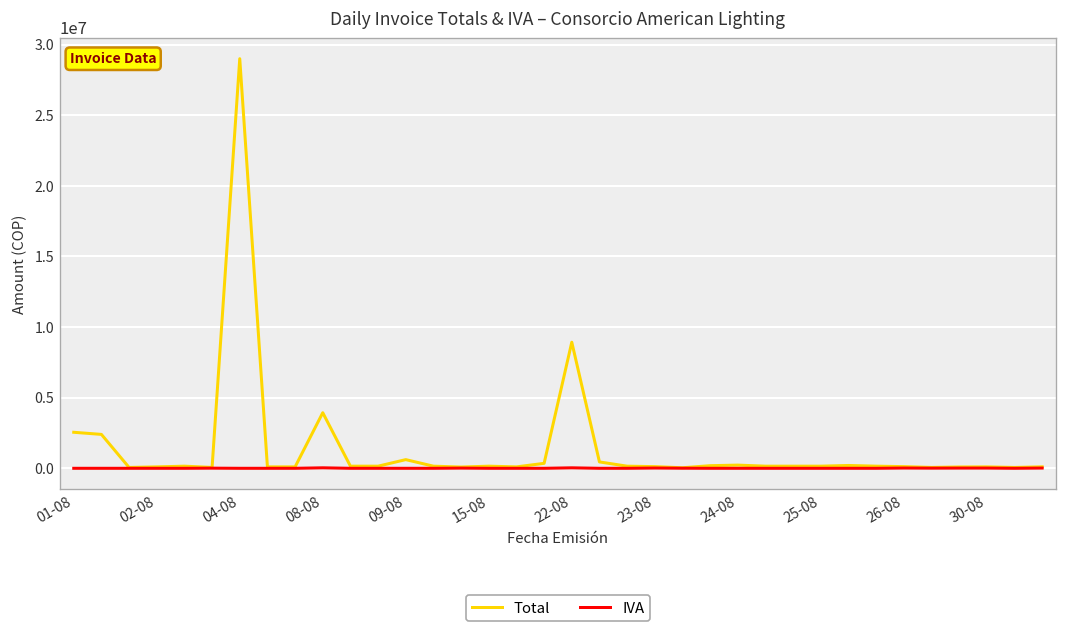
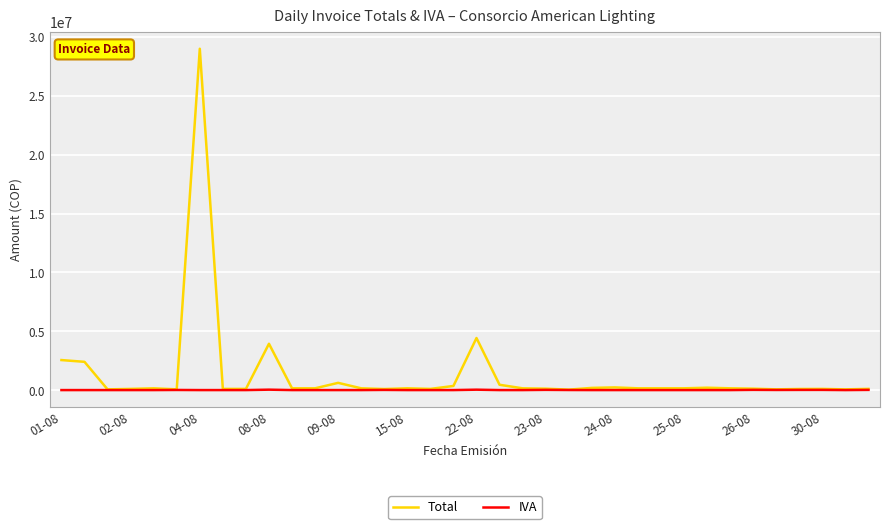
Total, 22-08: 8900000 -> 4400000
